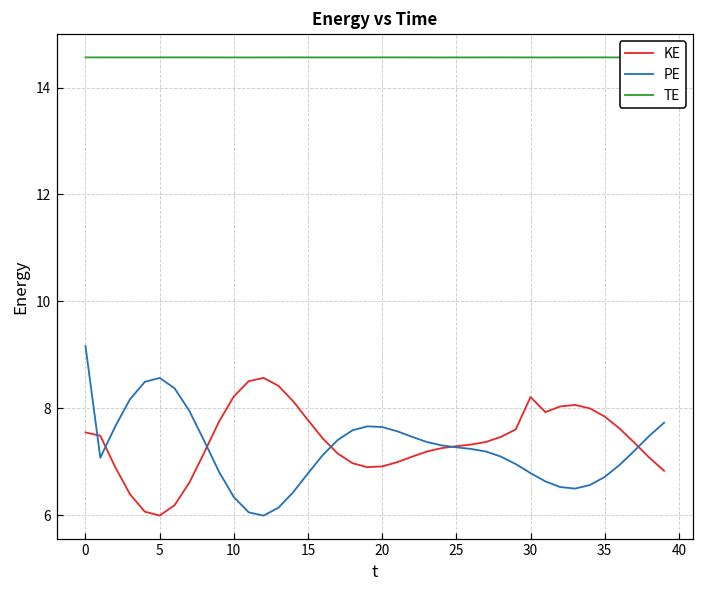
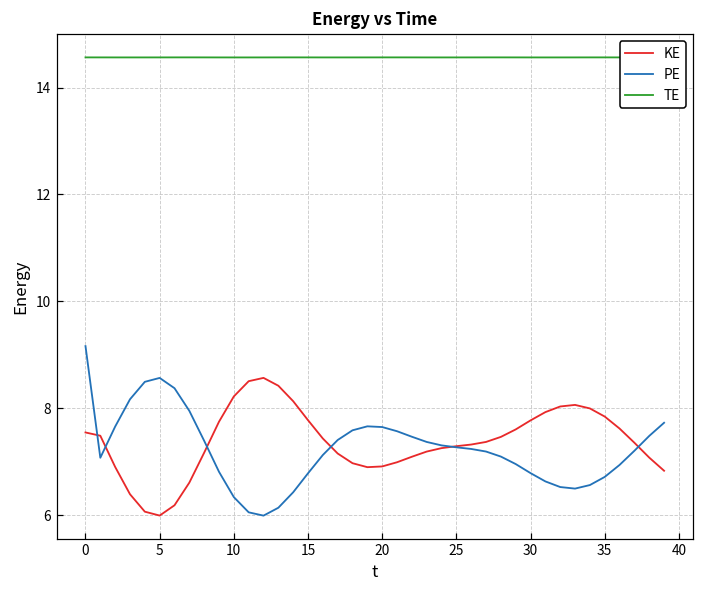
KE, 30: 8.2 -> 7.8
